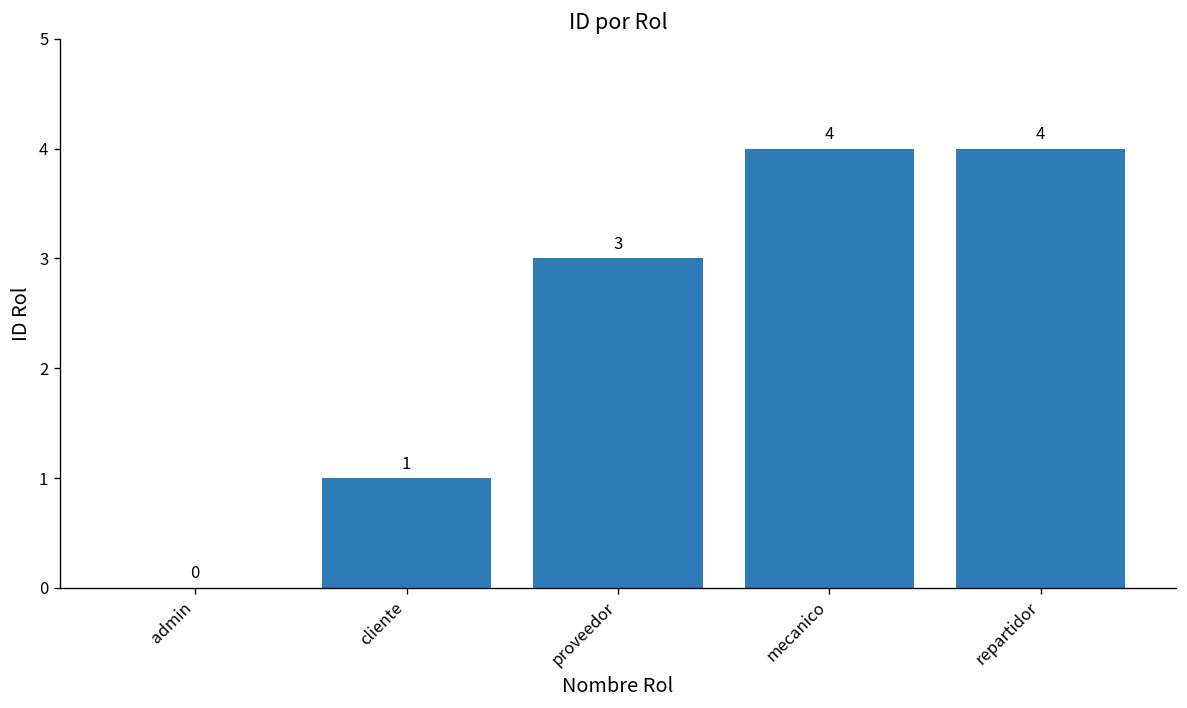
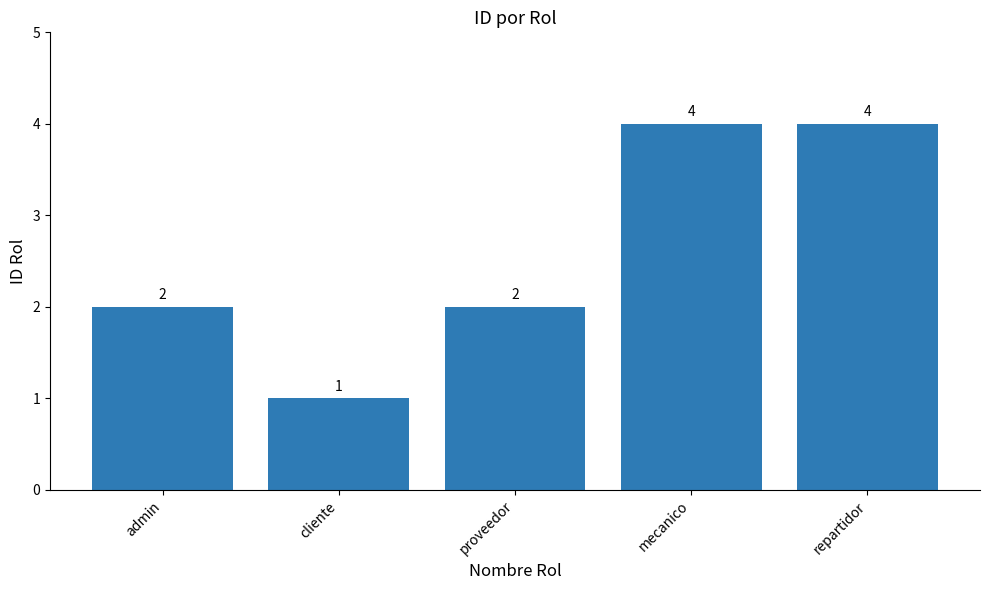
admin: 0 -> 2
proveedor: 3 -> 2
